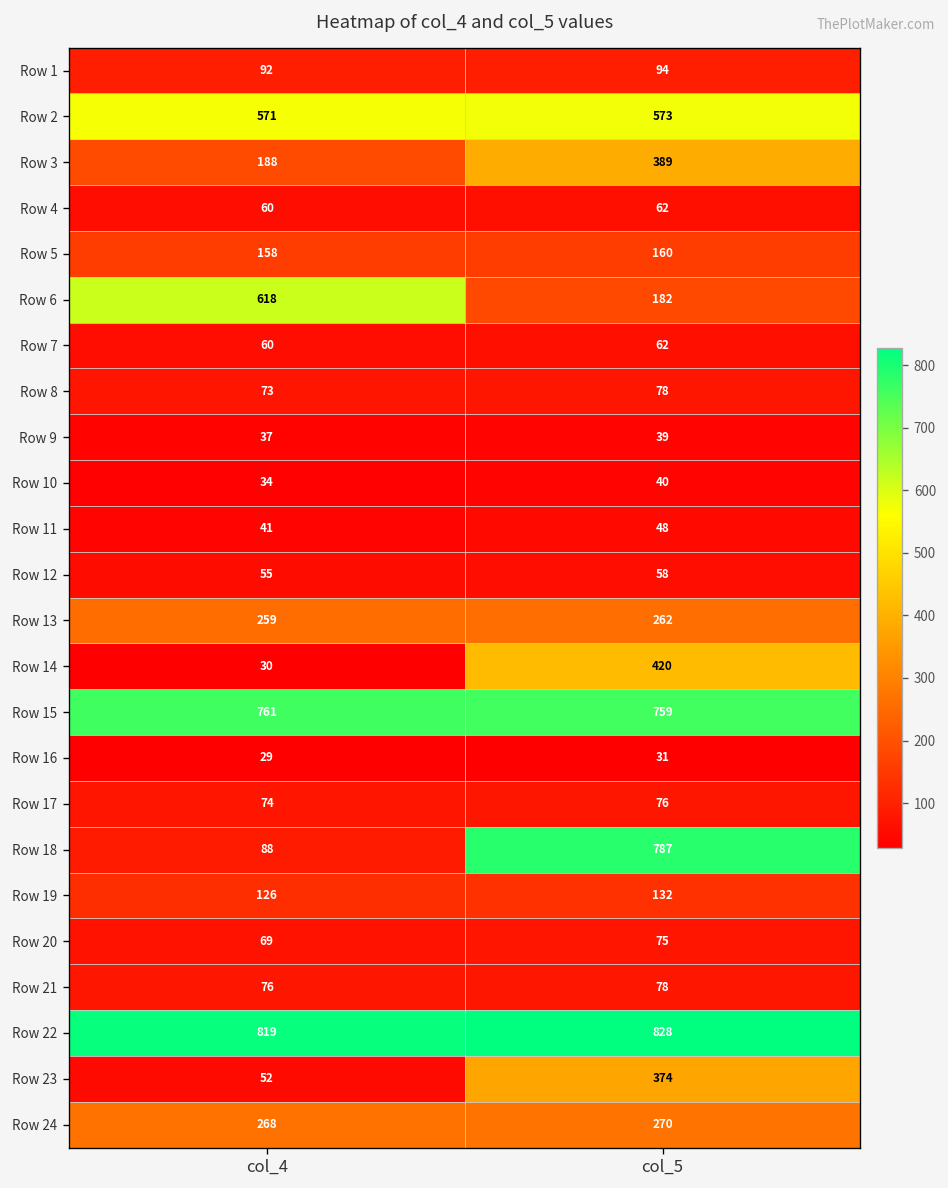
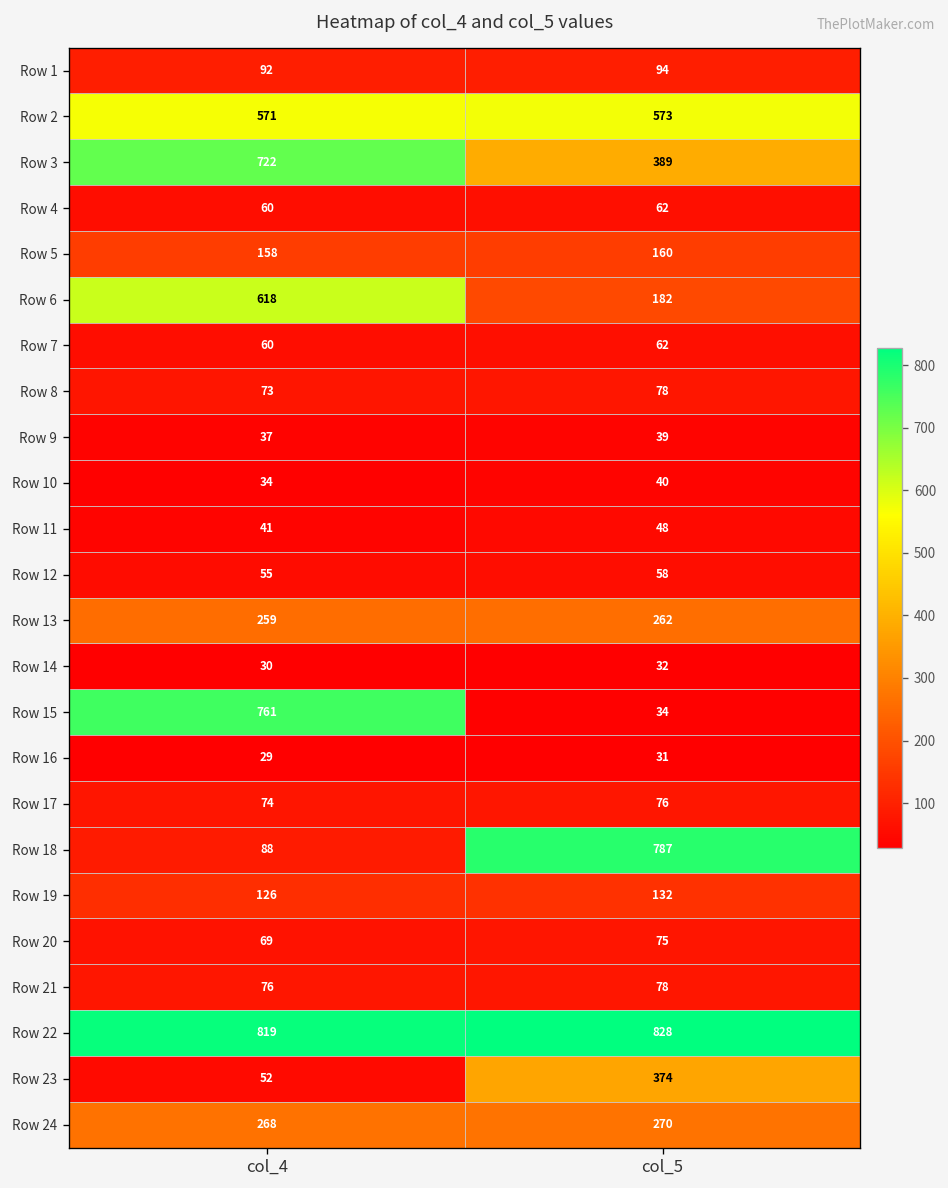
Row 3, col_4: 188 -> 722
Row 14, col_5: 420 -> 32
Row 15, col_5: 759 -> 34
